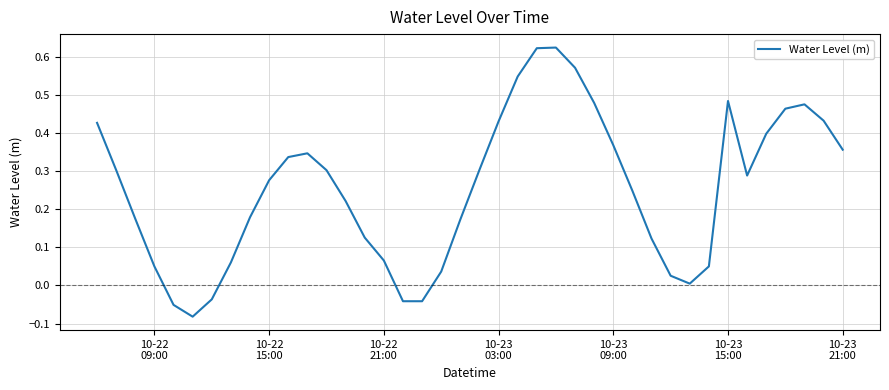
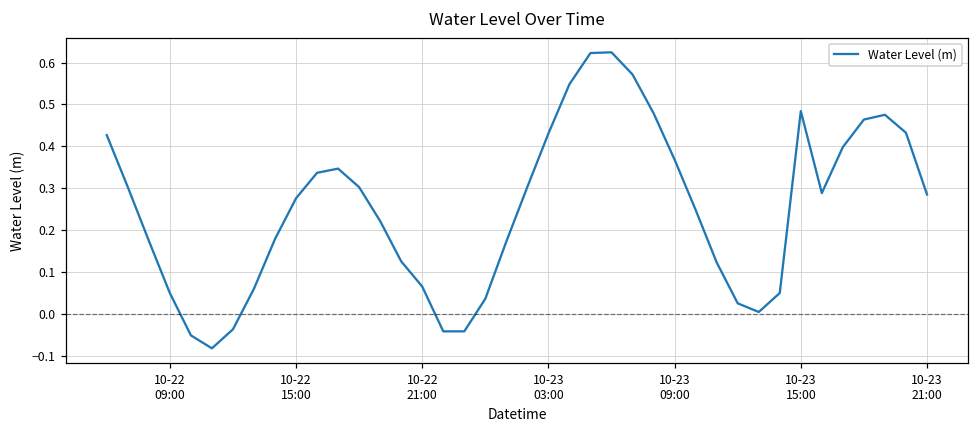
10-23 21:00: 0.36 -> 0.29
